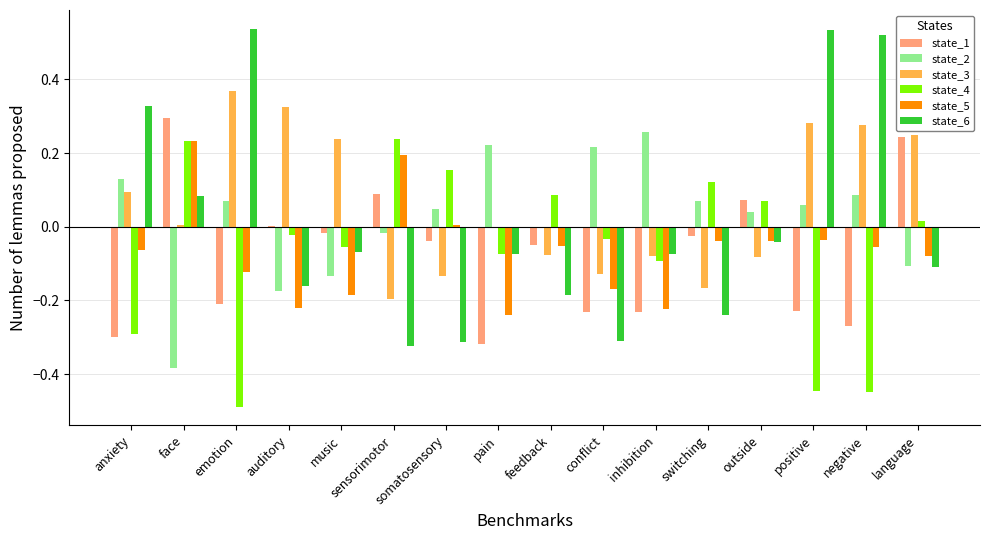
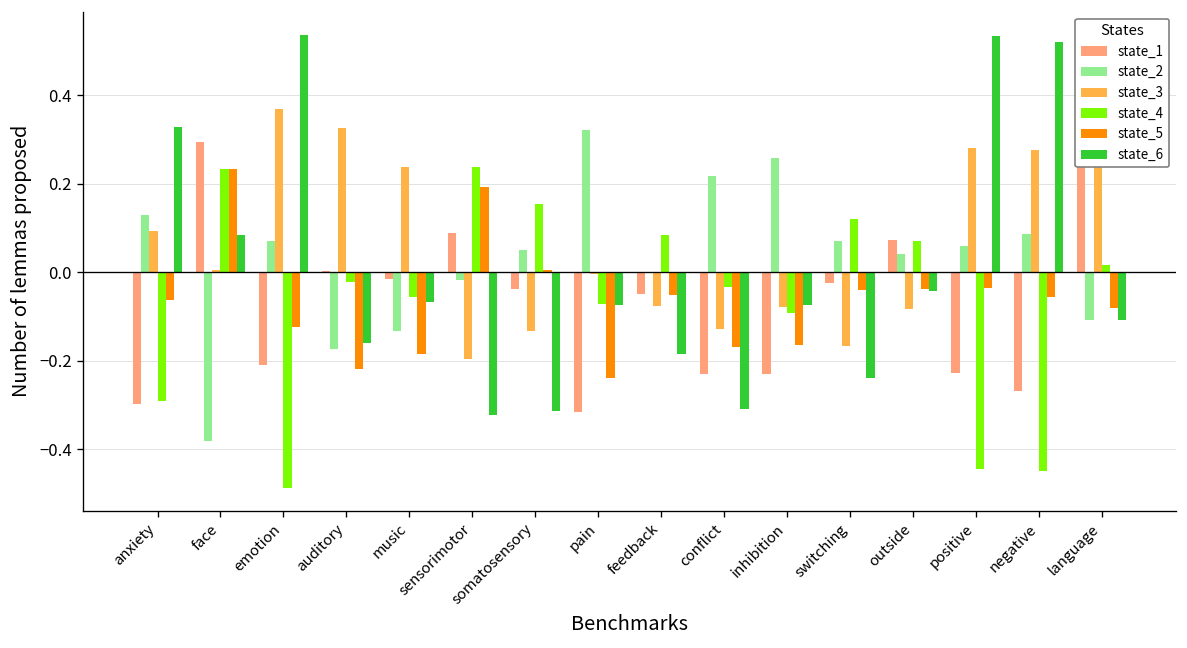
state_2, pain: 0.22 -> 0.32
state_5, inhibition: -0.22 -> -0.16
